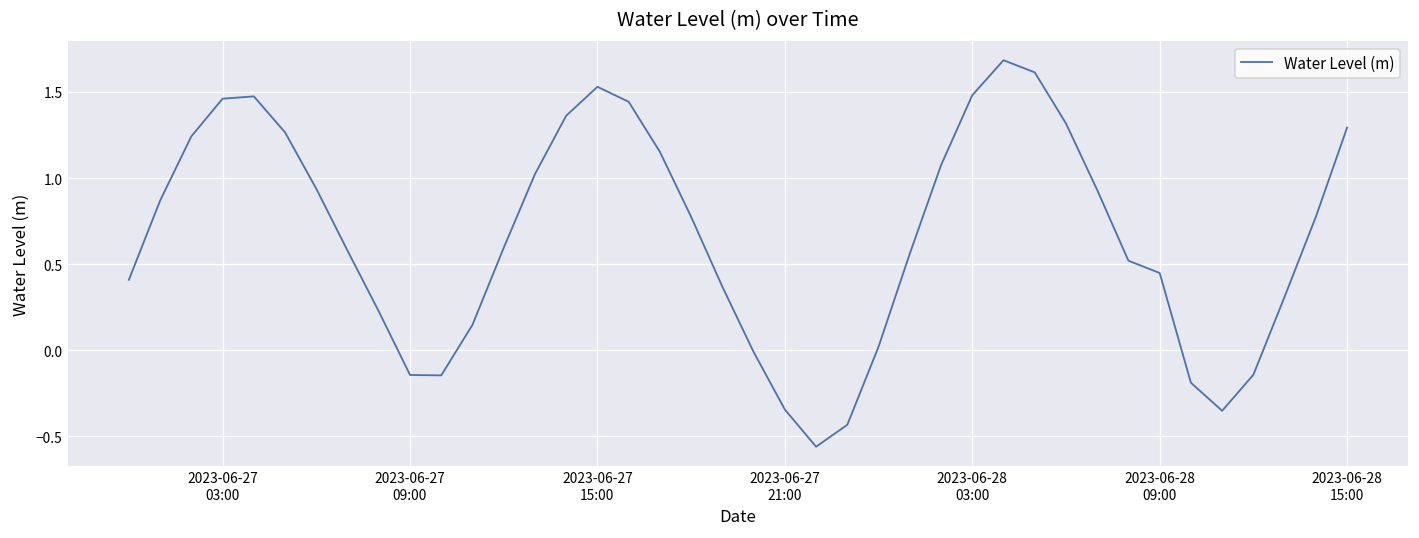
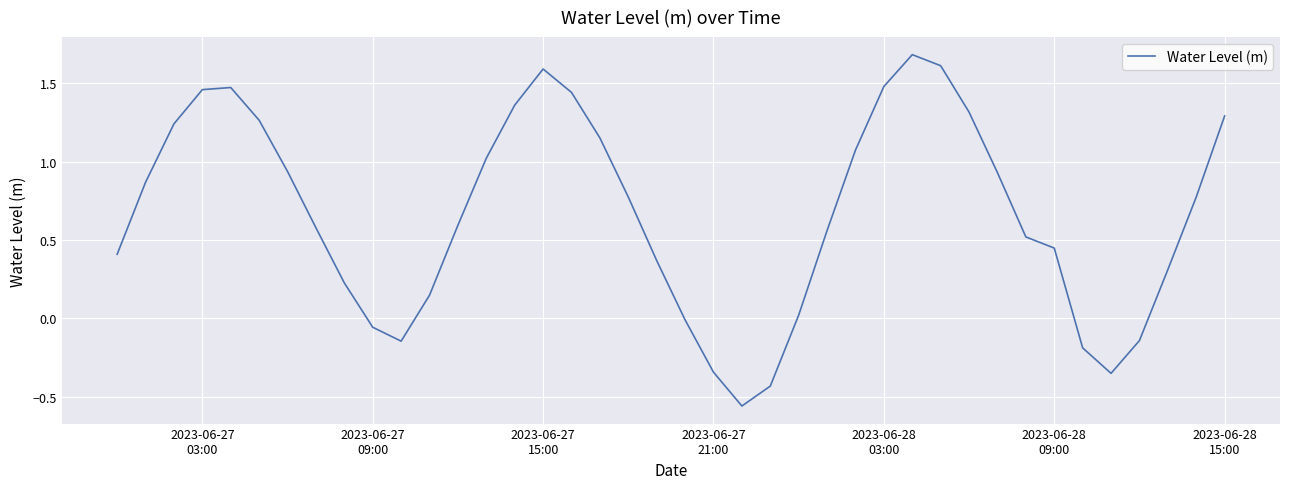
2023-06-27 09:00: -0.14 -> -0.06
2023-06-27 15:00: 1.53 -> 1.59
